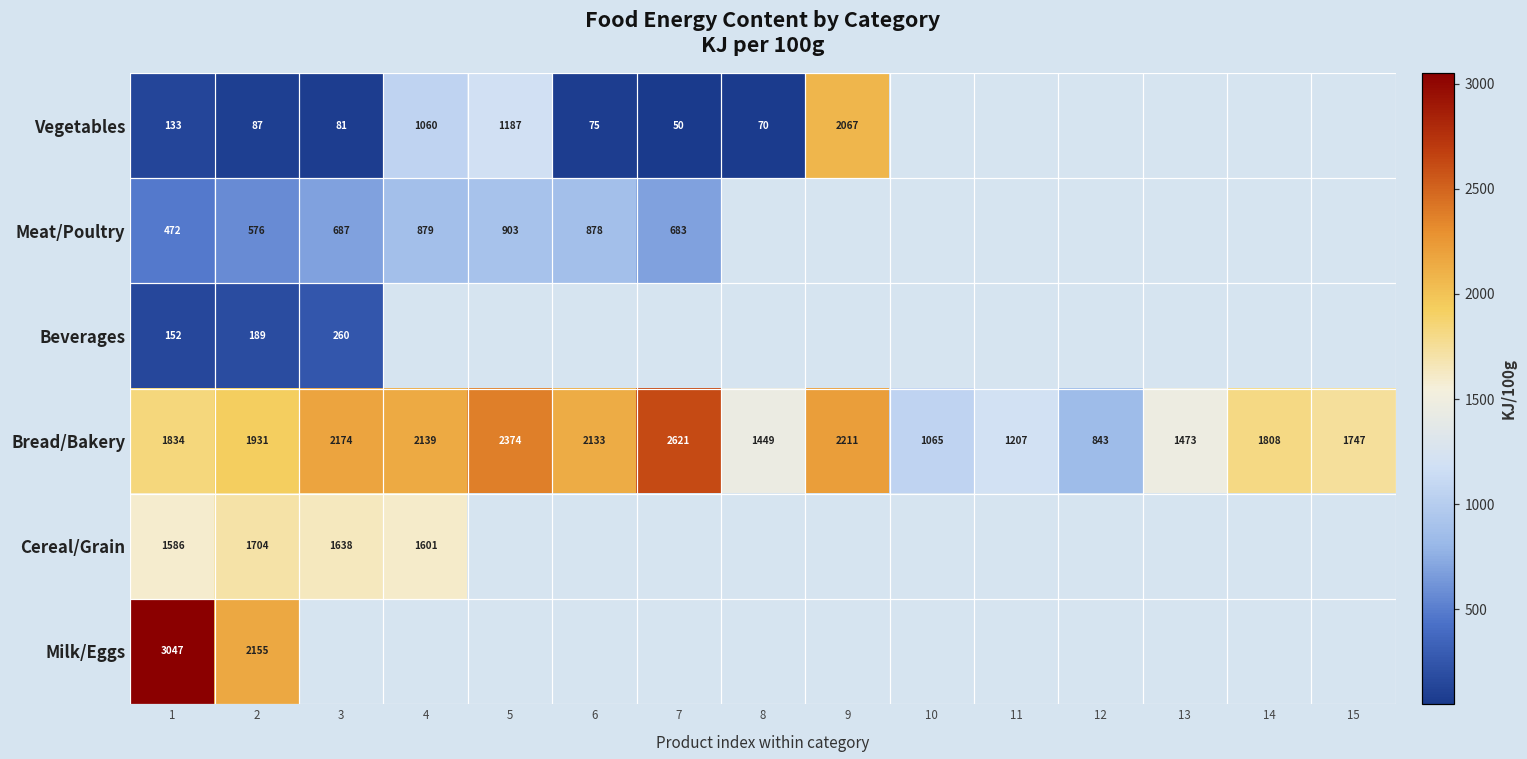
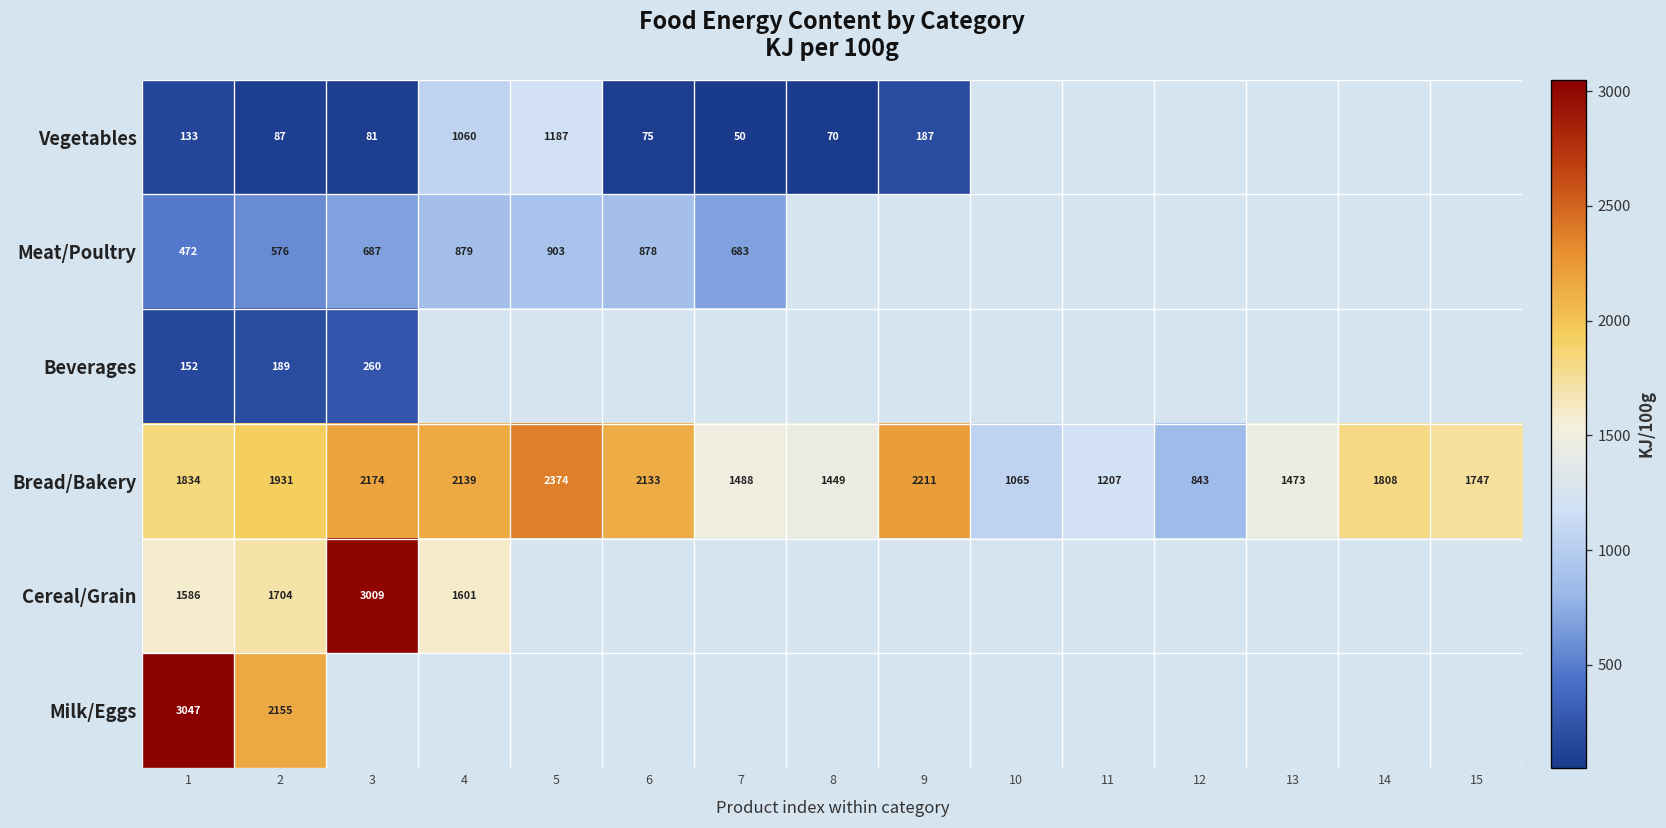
Vegetables, 9: 2067 -> 187
Bread/Bakery, 7: 2621 -> 1488
Cereal/Grain, 3: 1638 -> 3009
